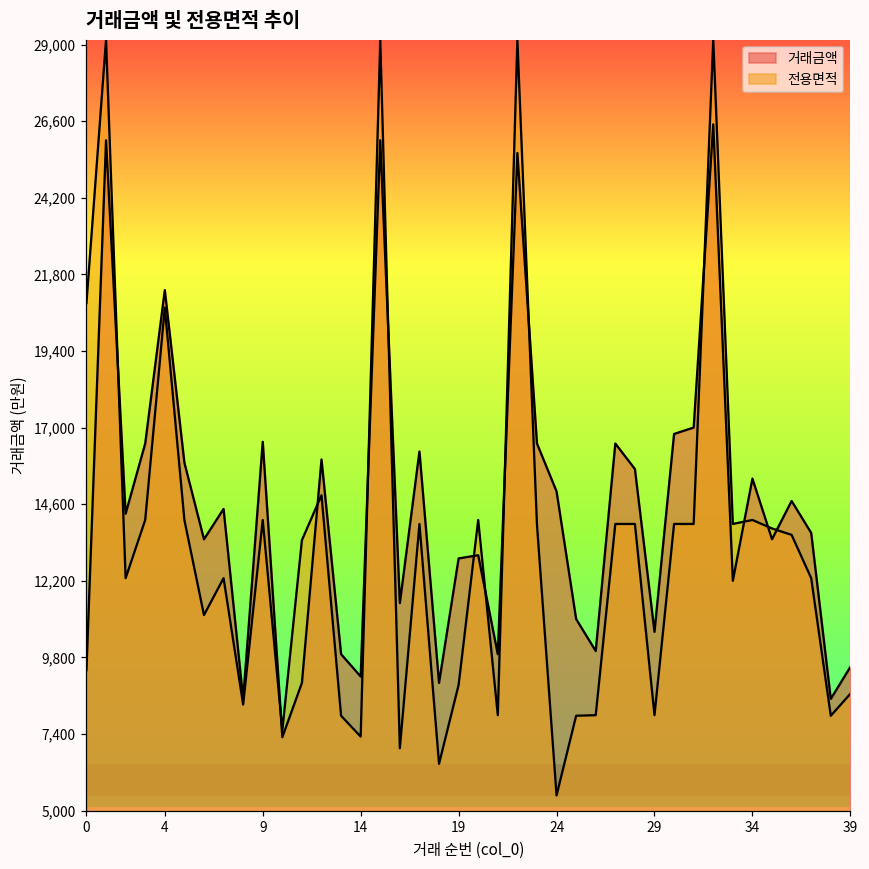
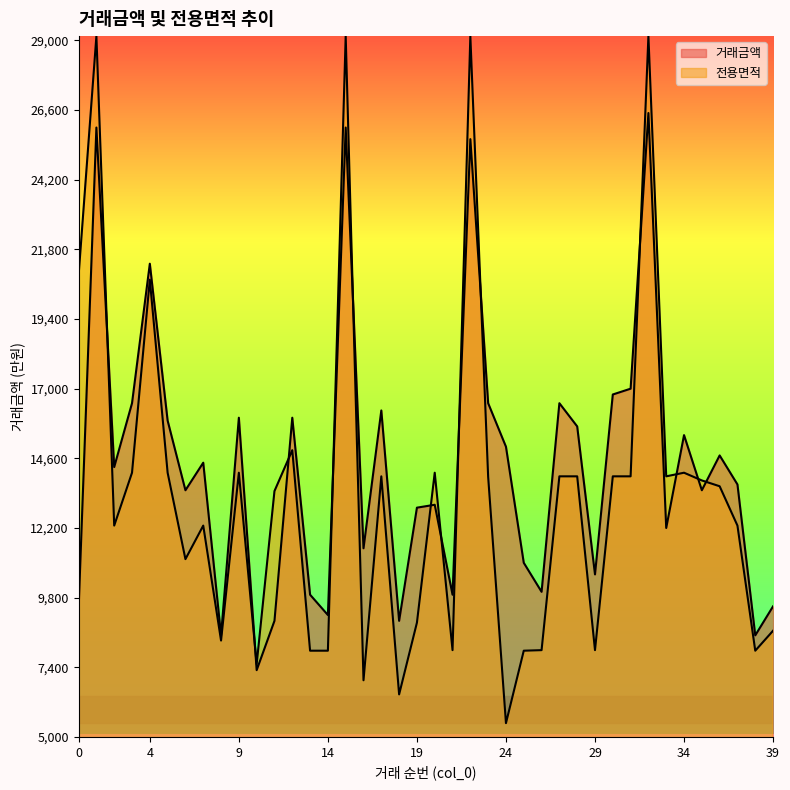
거래금액, 9: 16,600 -> 16,000
전용면적, 14: 7,300 -> 8,000
